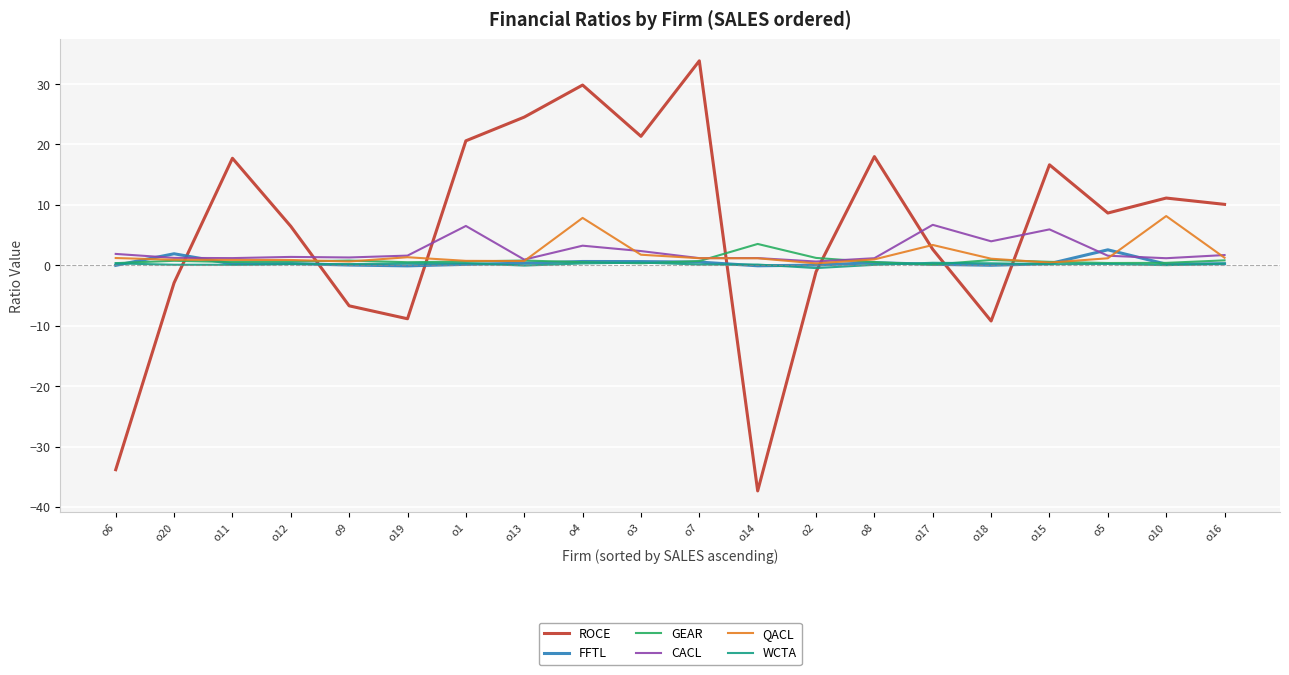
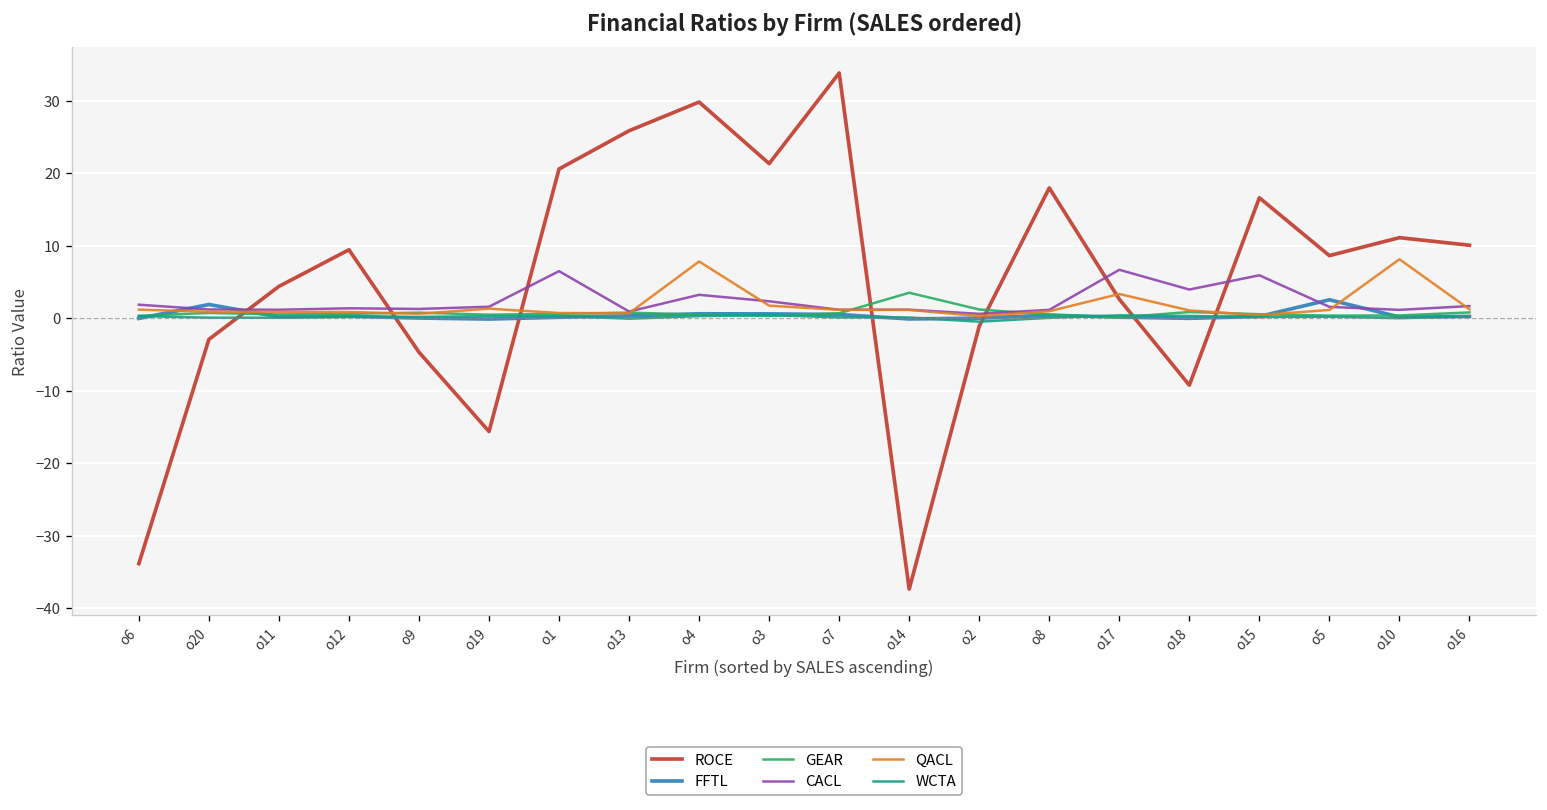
ROCE, o11: 18 -> 4
ROCE, o12: 6 -> 9
ROCE, o9: -7 -> -5
ROCE, o19: -9 -> -16
ROCE, o13: 25 -> 26
